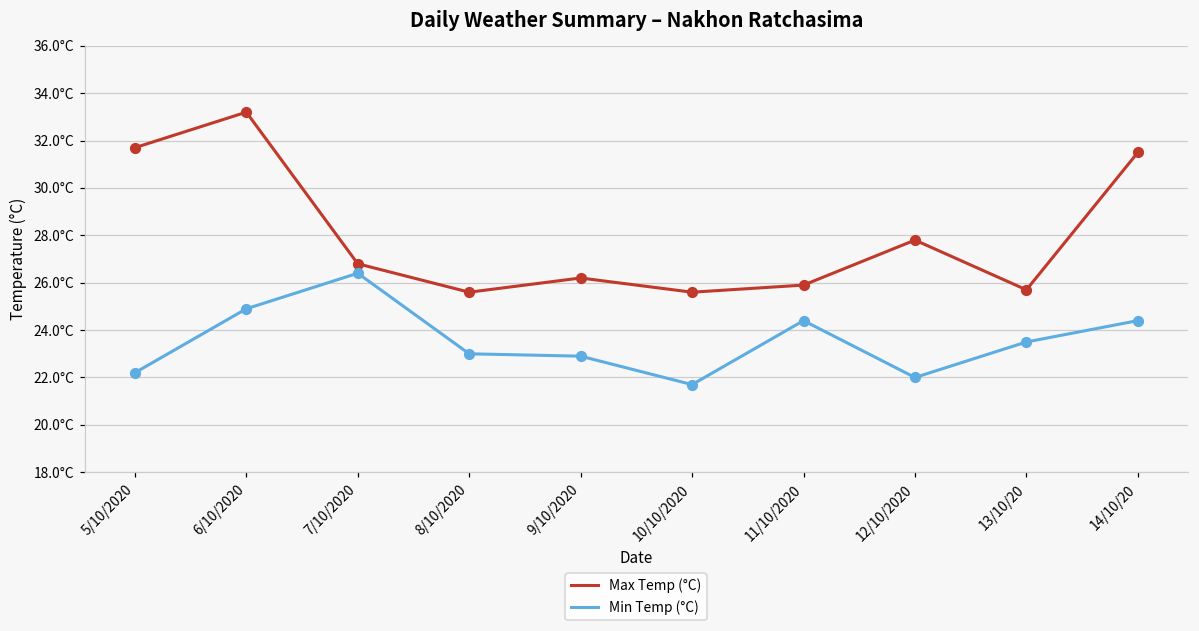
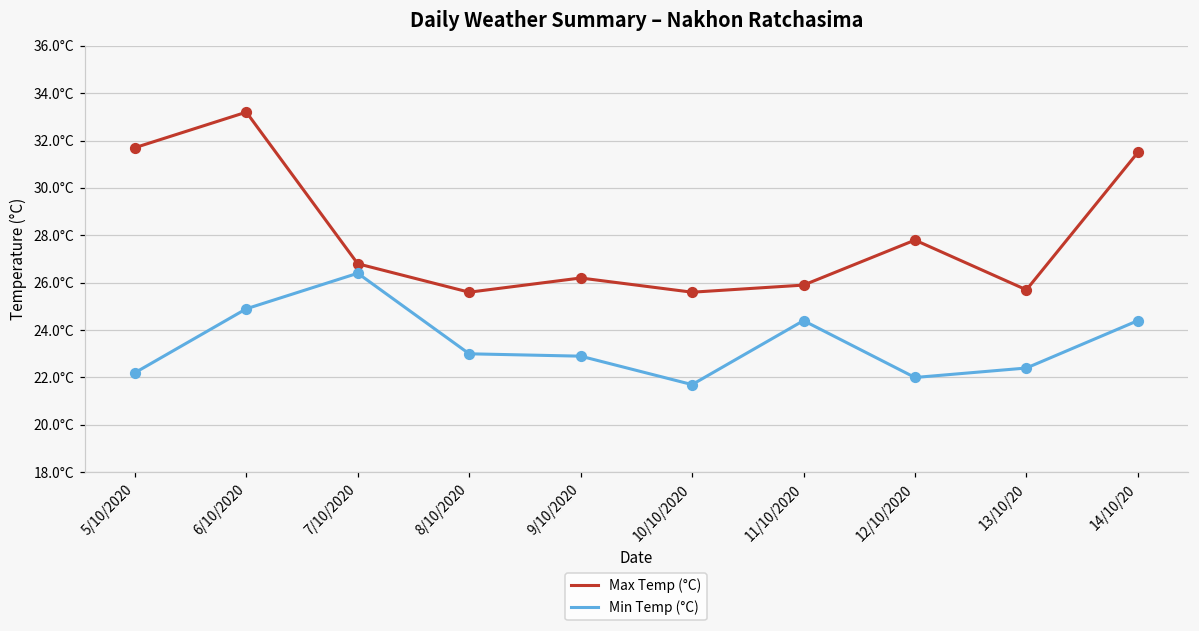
Min Temp (°C), 13/10/20: 23.5°C -> 22.4°C
